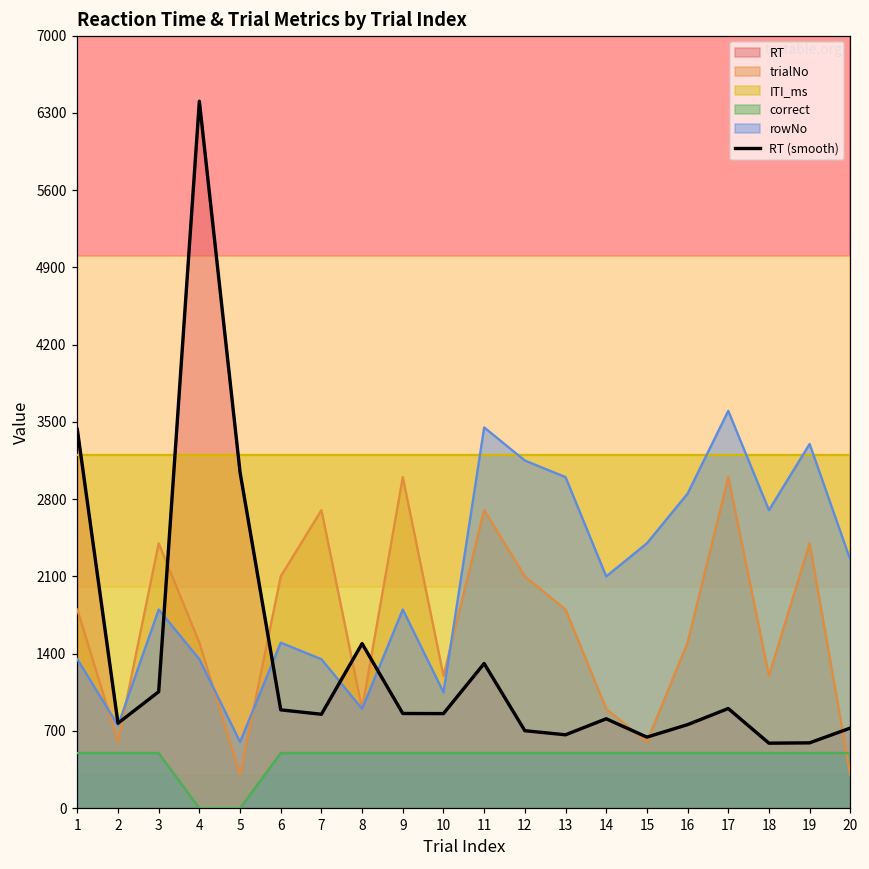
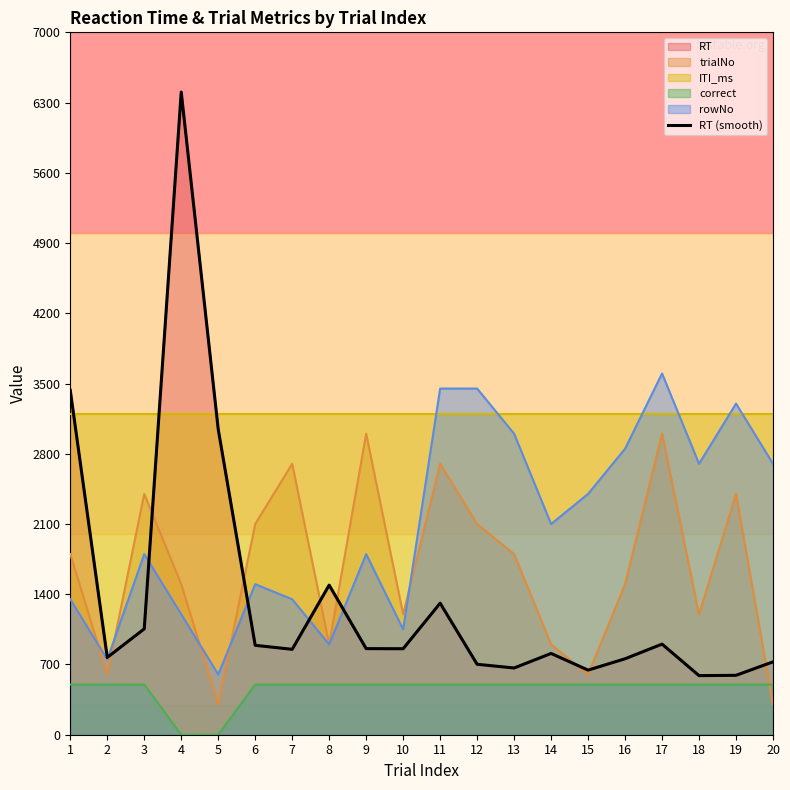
rowNo, 4: 1350 -> 1200
rowNo, 12: 3150 -> 3450
rowNo, 20: 2250 -> 2700
